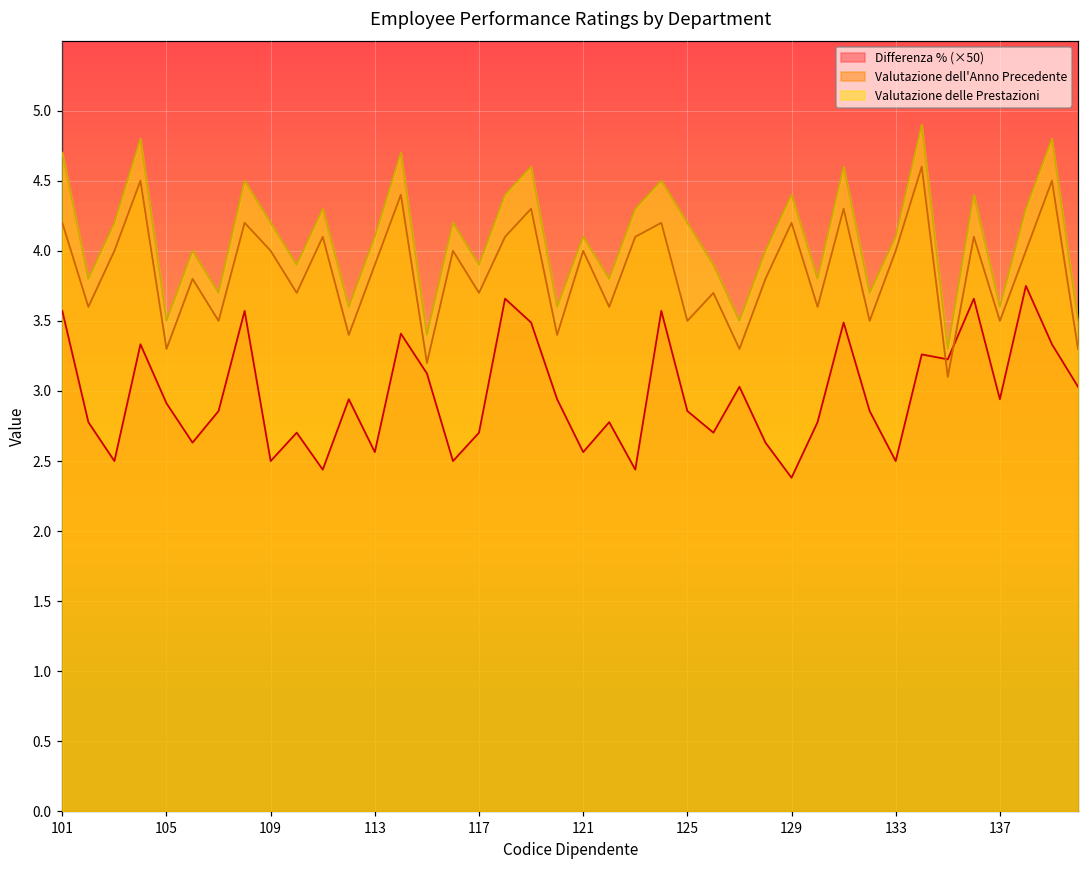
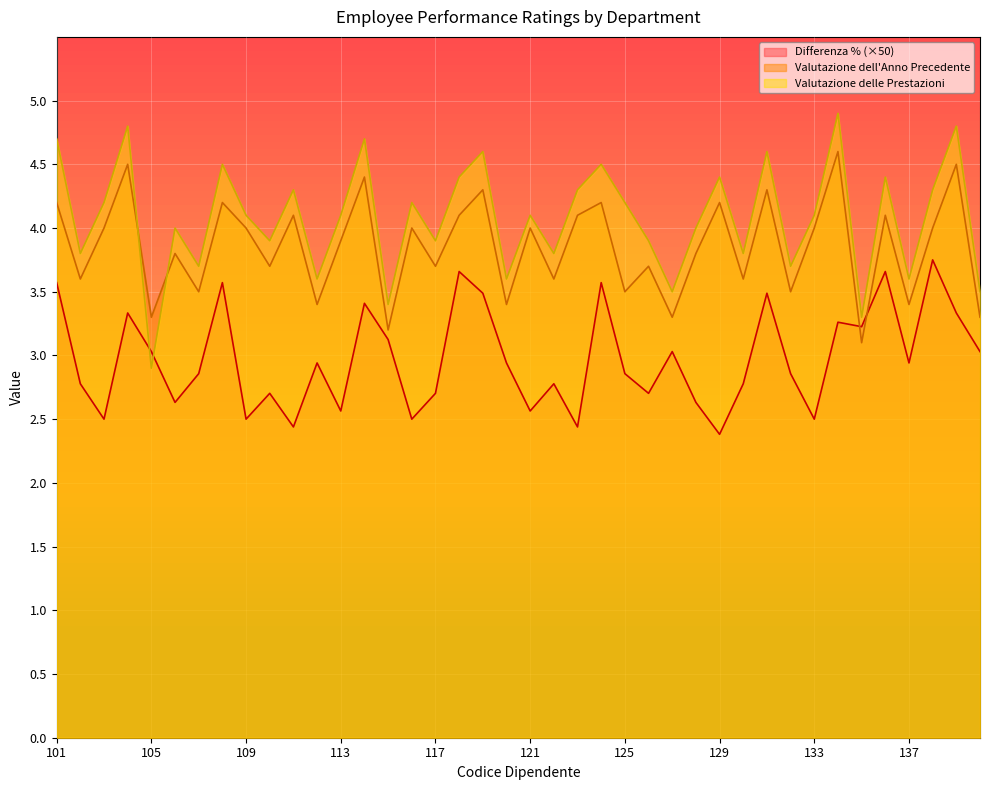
Differenza % (×50), 105: 2.91 -> 3.03
Valutazione delle Prestazioni, 105: 3.5 -> 2.9
Valutazione delle Prestazioni, 109: 4.2 -> 4.1
Valutazione dell'Anno Precedente, 137: 3.5 -> 3.4
